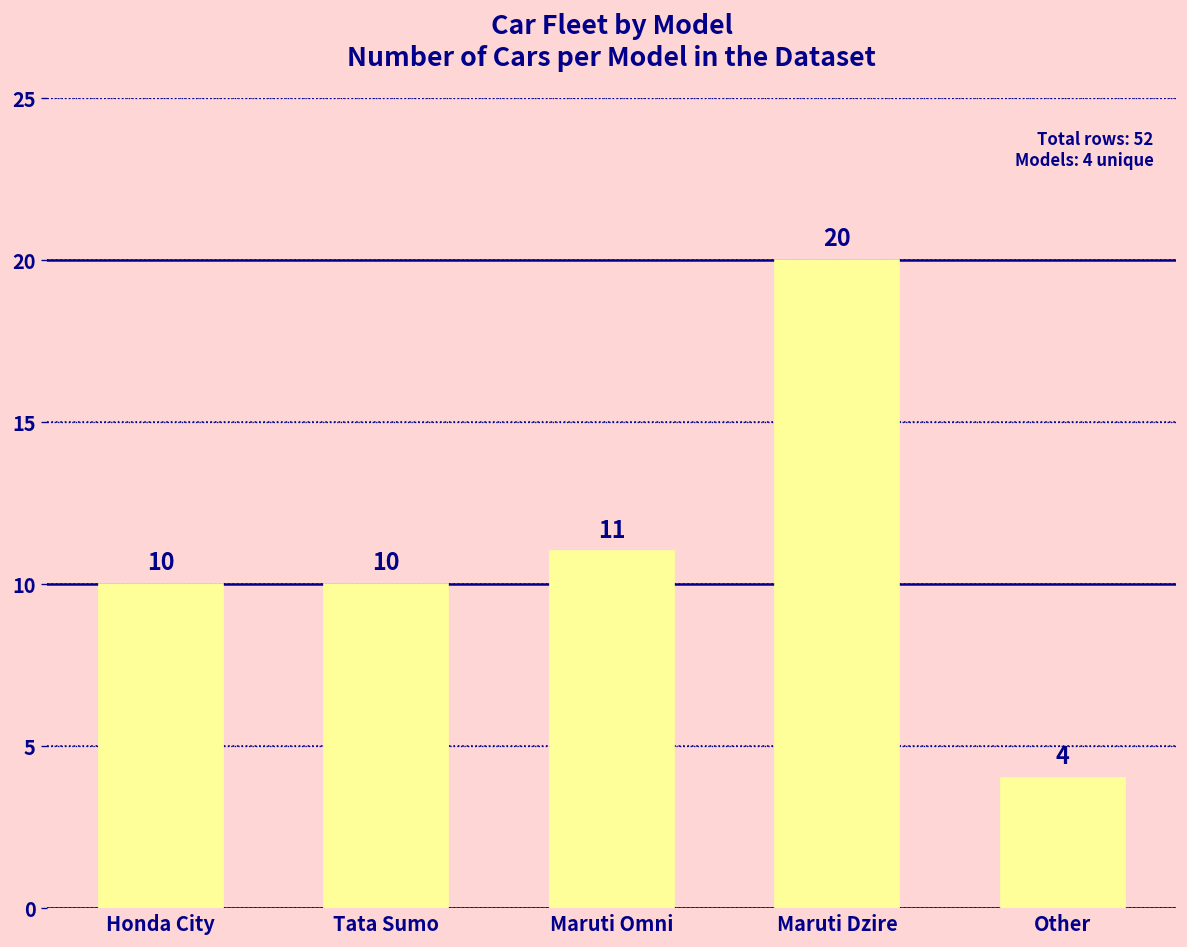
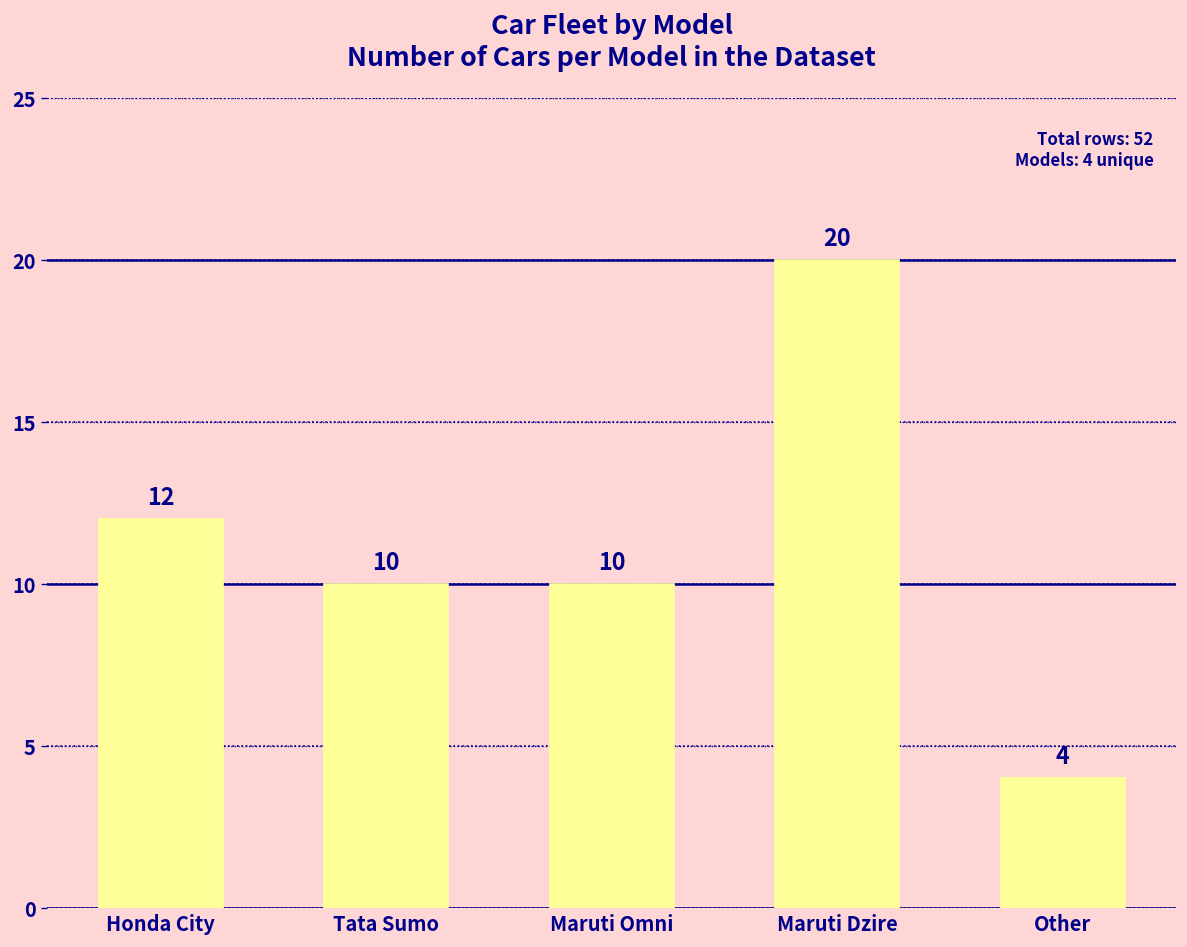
Honda City: 10 -> 12
Maruti Omni: 11 -> 10
